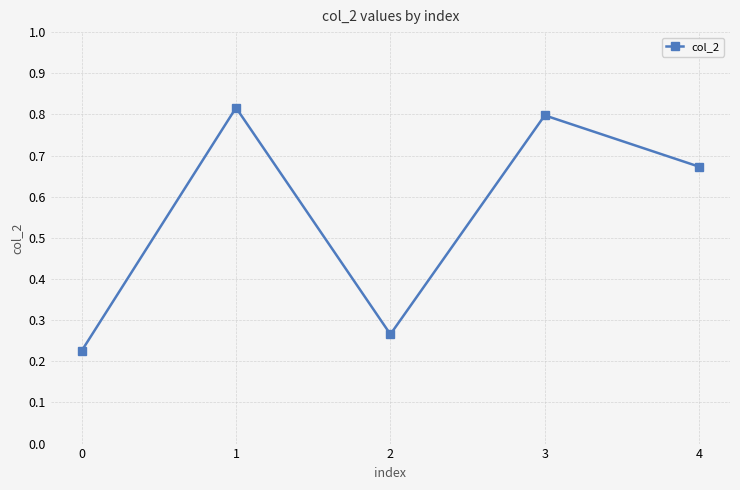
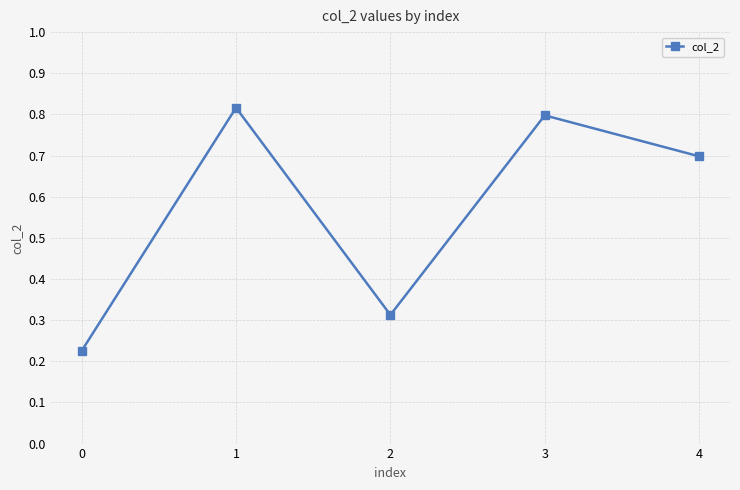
2: 0.27 -> 0.31
4: 0.67 -> 0.70
